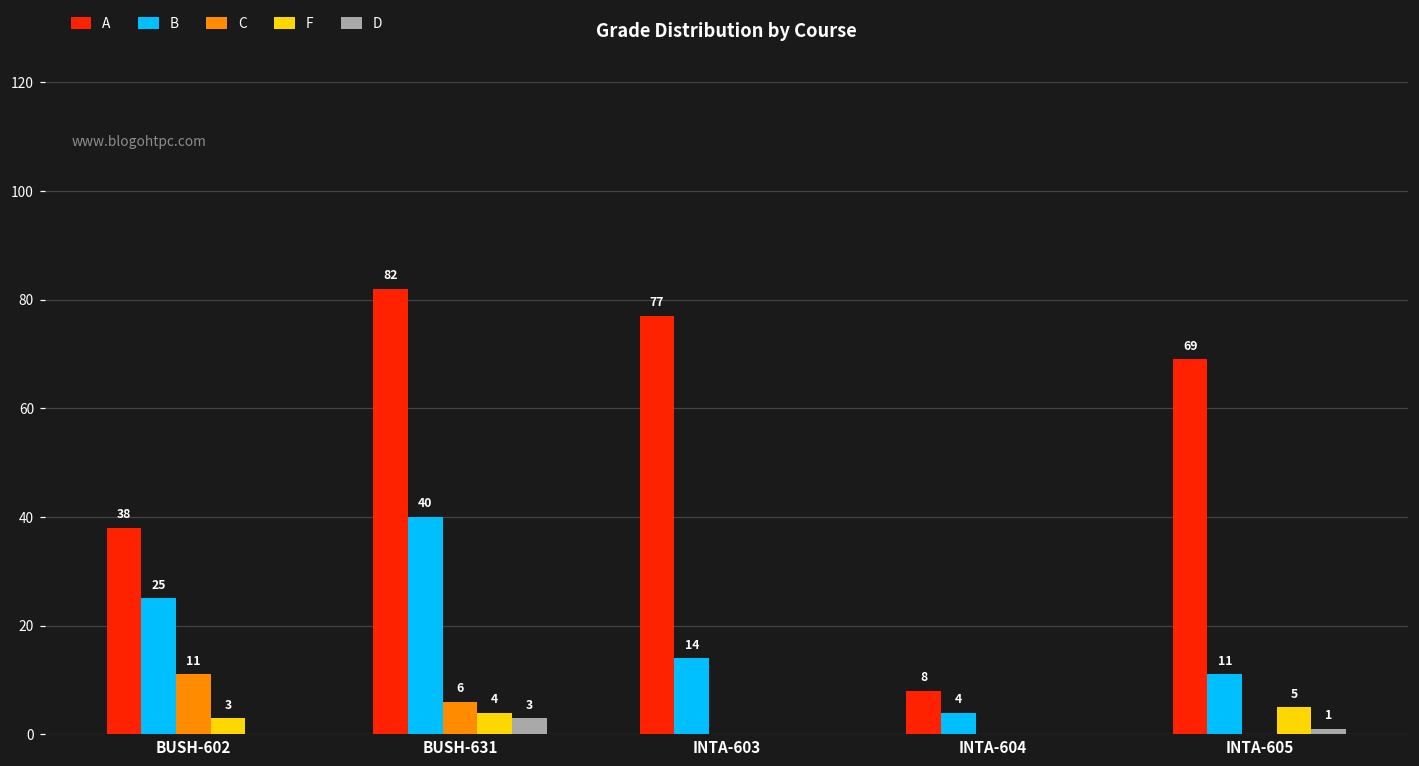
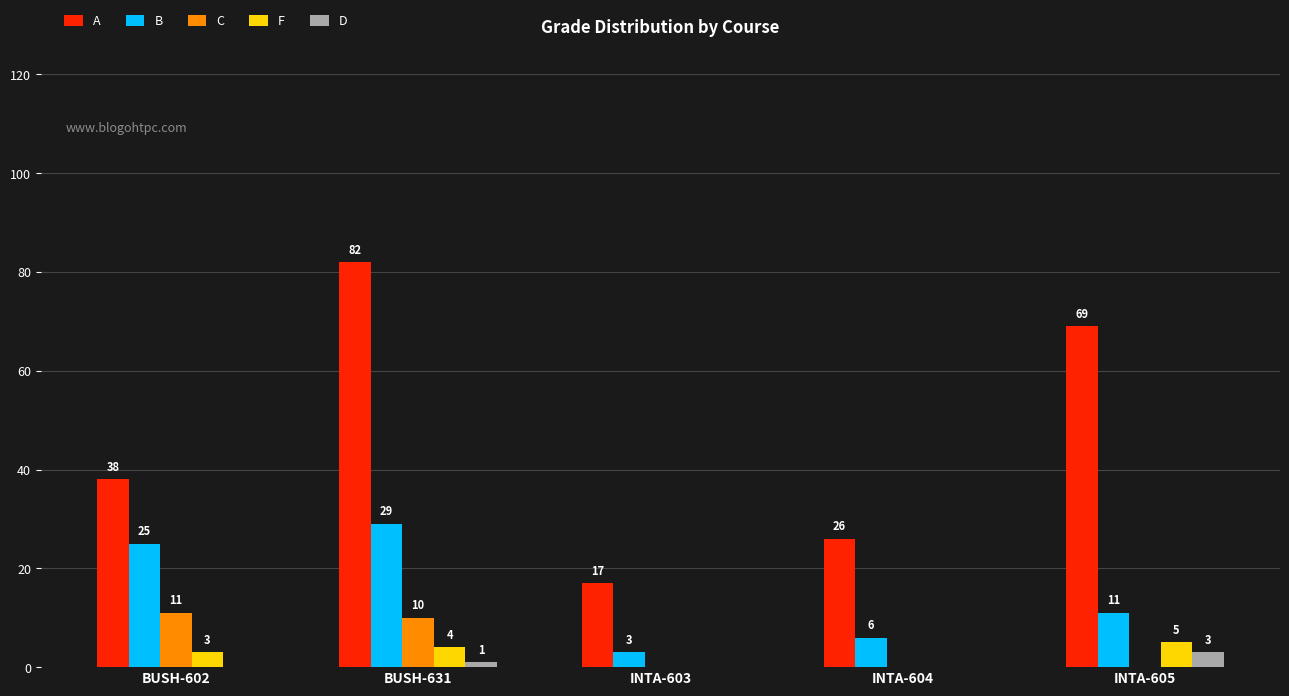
B, BUSH-631: 40 -> 29
C, BUSH-631: 6 -> 10
D, BUSH-631: 3 -> 1
A, INTA-603: 77 -> 17
B, INTA-603: 14 -> 3
A, INTA-604: 8 -> 26
B, INTA-604: 4 -> 6
D, INTA-605: 1 -> 3
